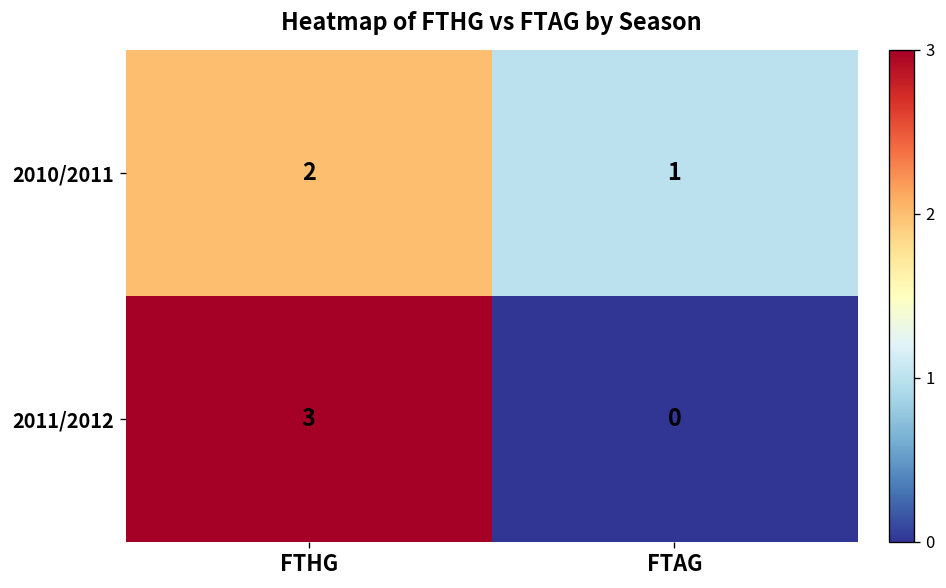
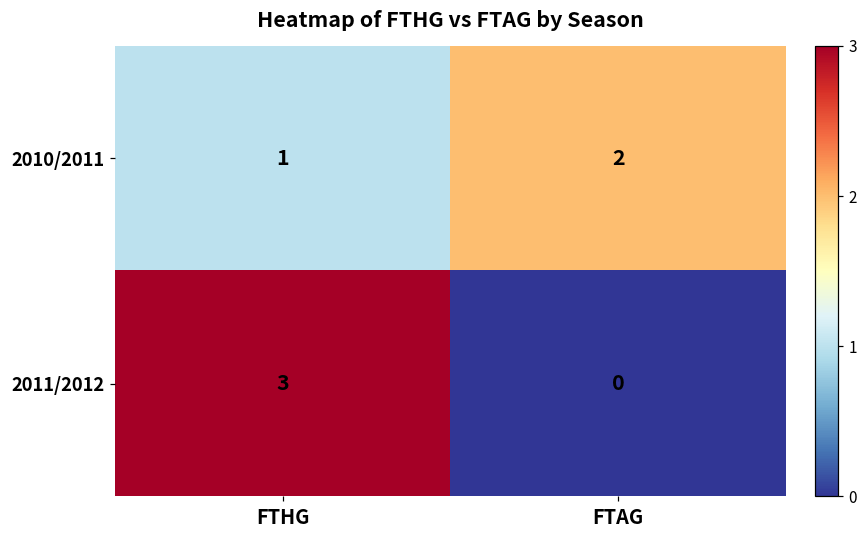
2010/2011, FTHG: 2 -> 1
2010/2011, FTAG: 1 -> 2
